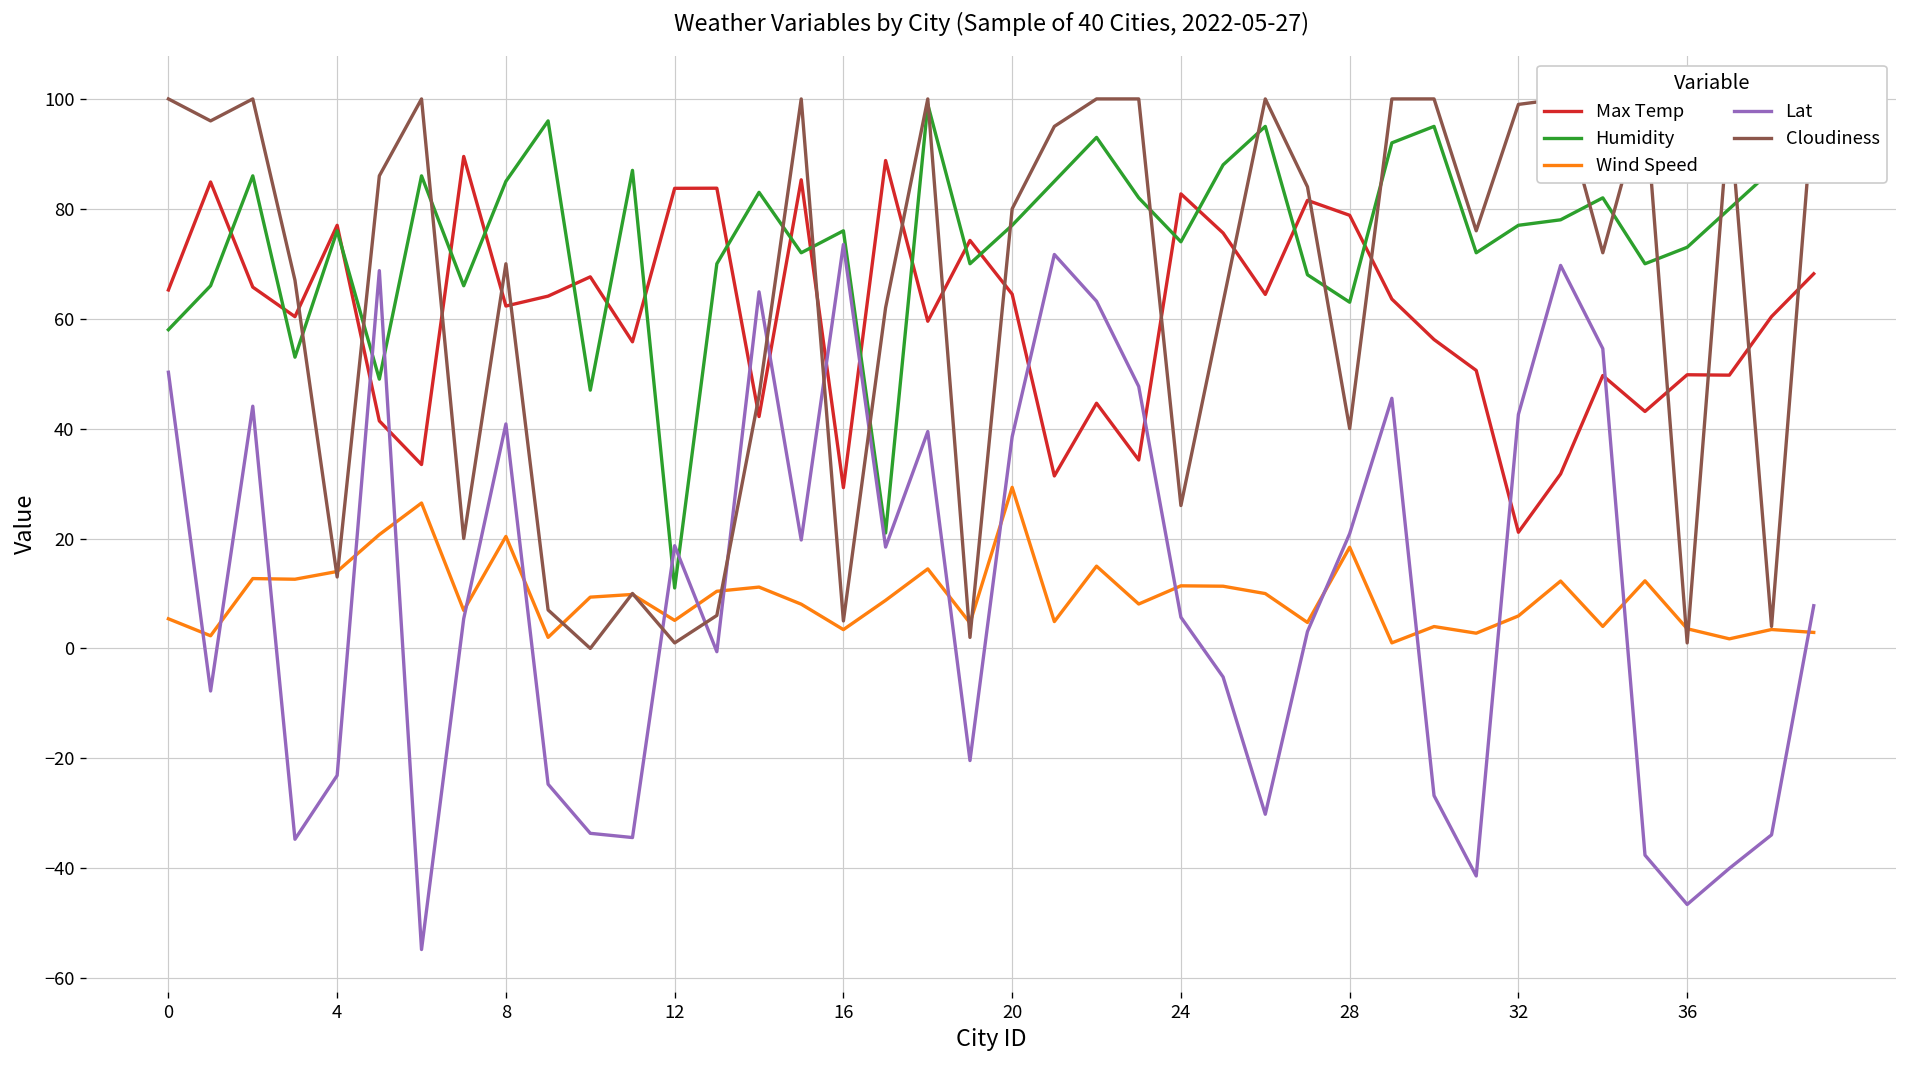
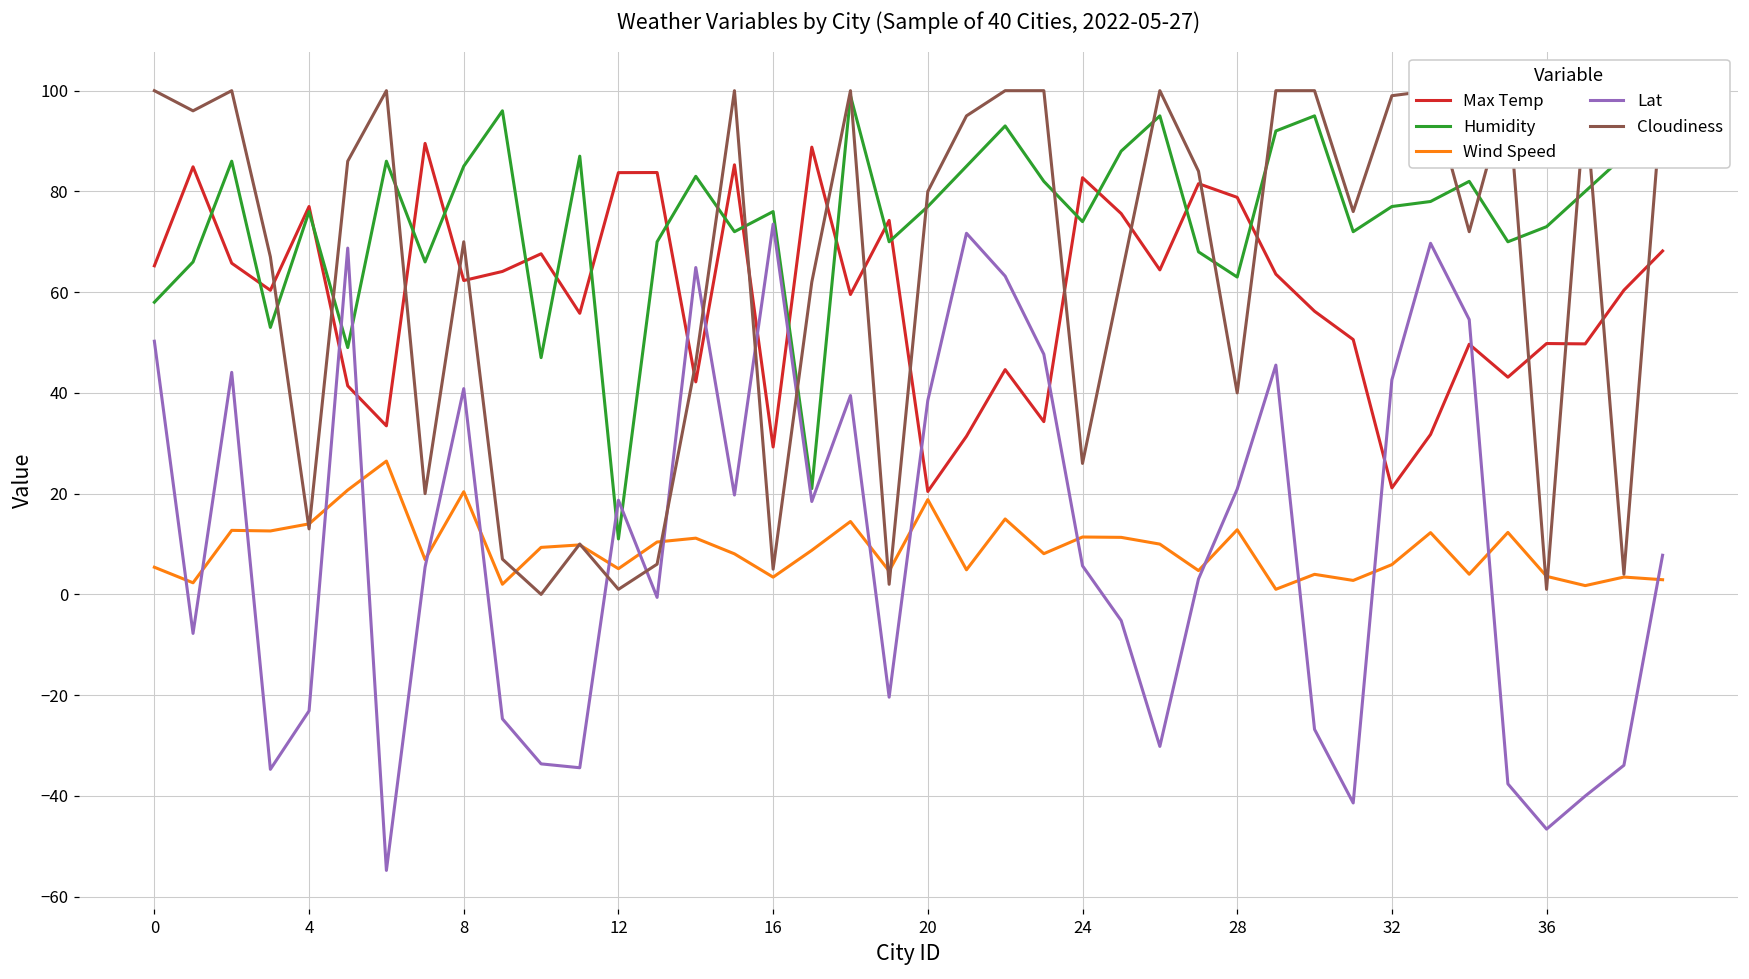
Max Temp, 20: 64 -> 20
Wind Speed, 20: 29 -> 19
Wind Speed, 28: 18 -> 13
